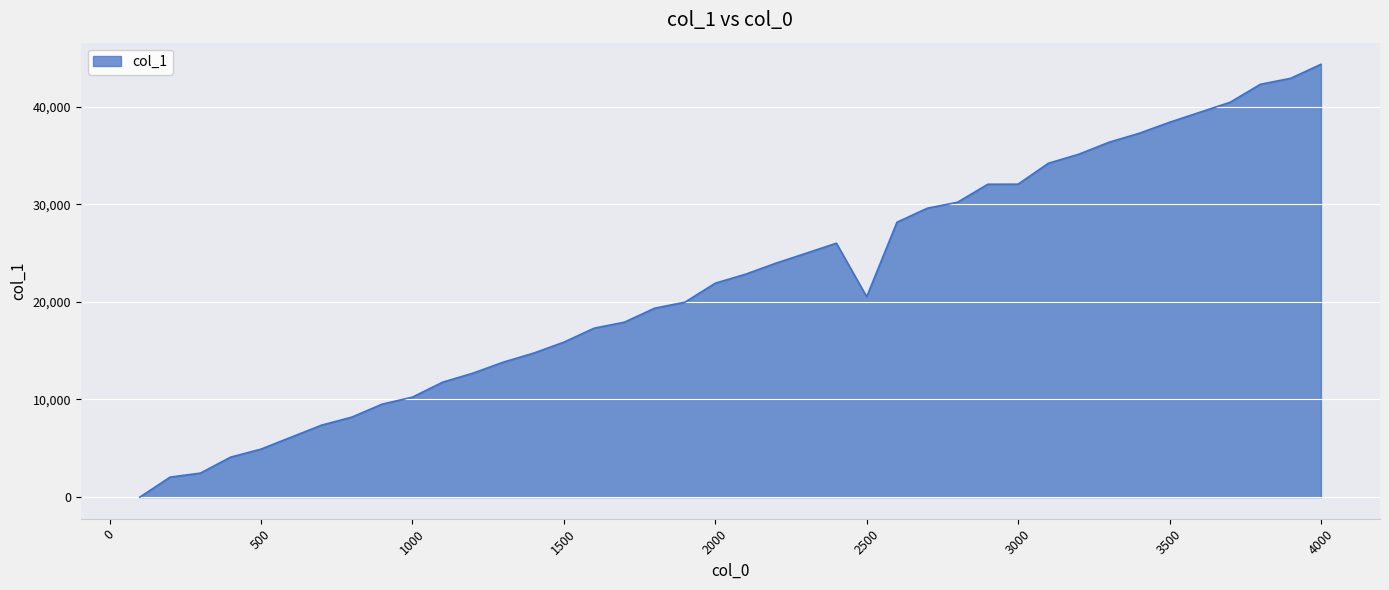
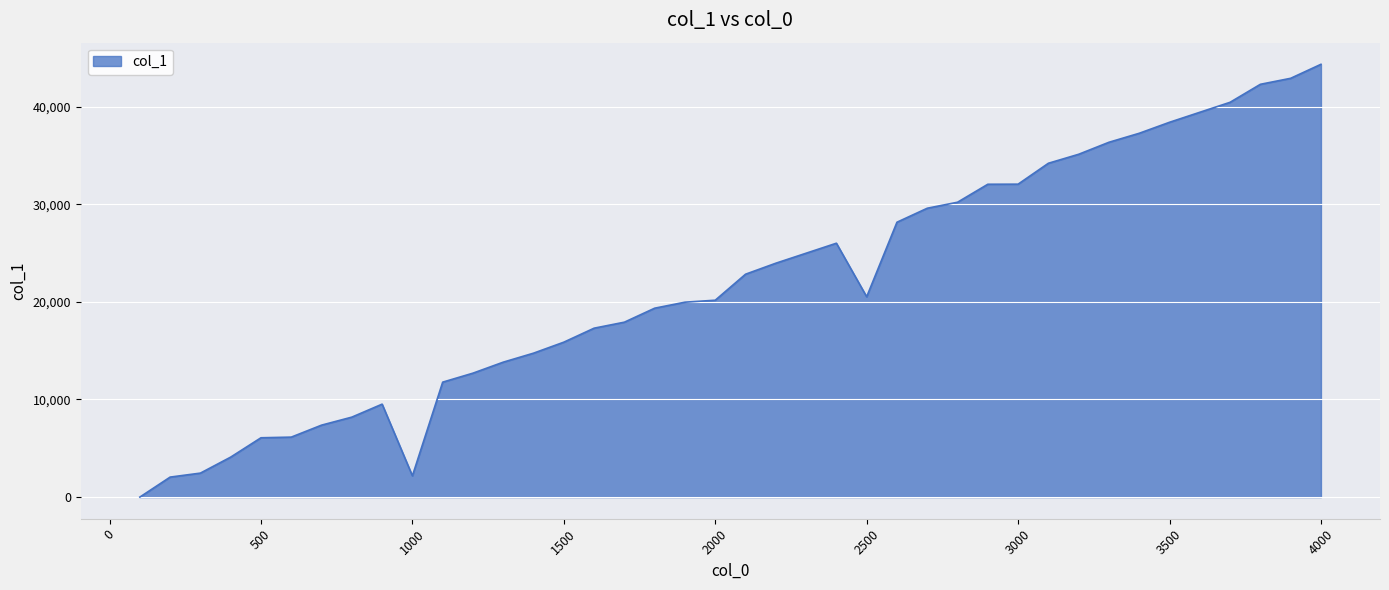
500: 5,000 -> 6,000
1000: 10,000 -> 2,000
2000: 22,000 -> 20,000
